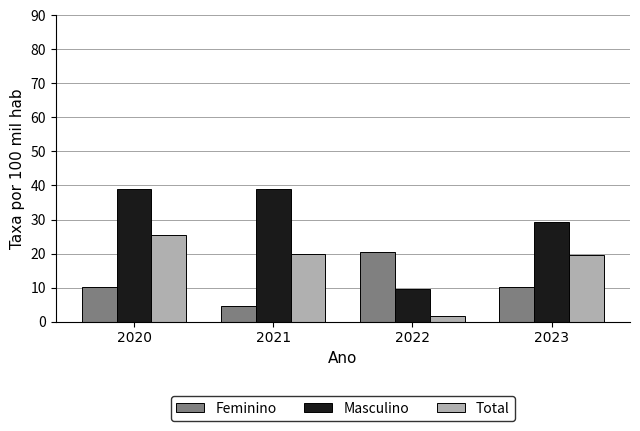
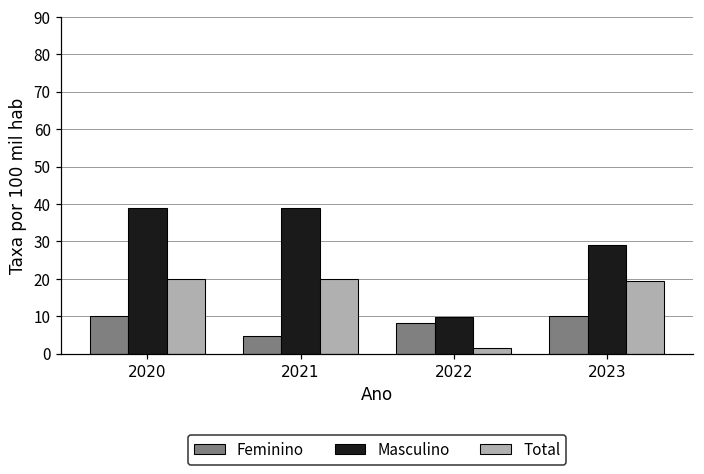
Total, 2020: 25 -> 20
Feminino, 2022: 20 -> 8
